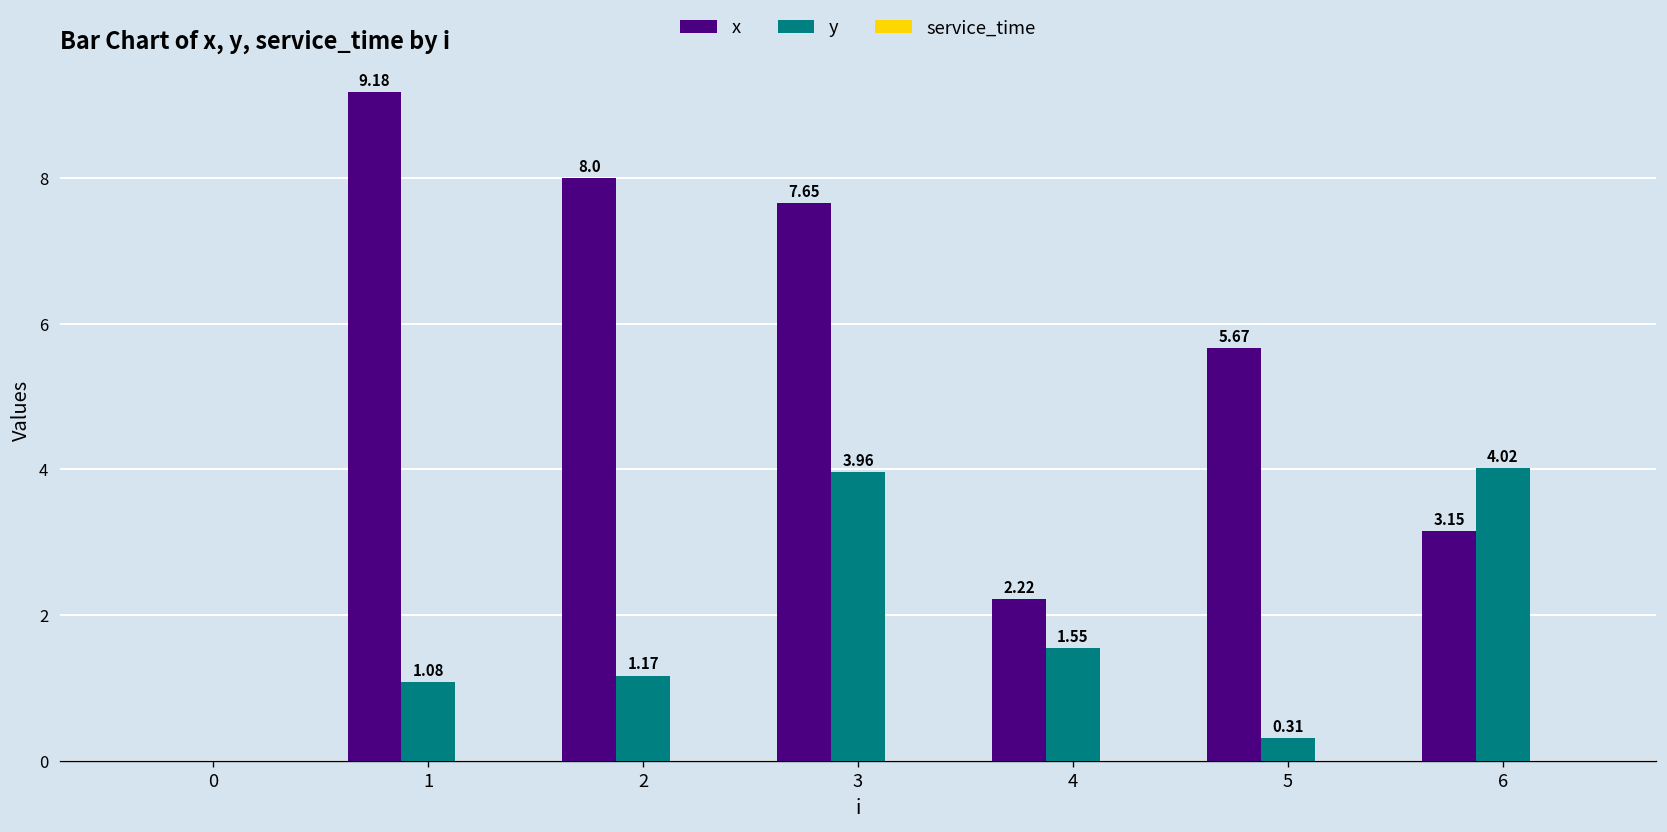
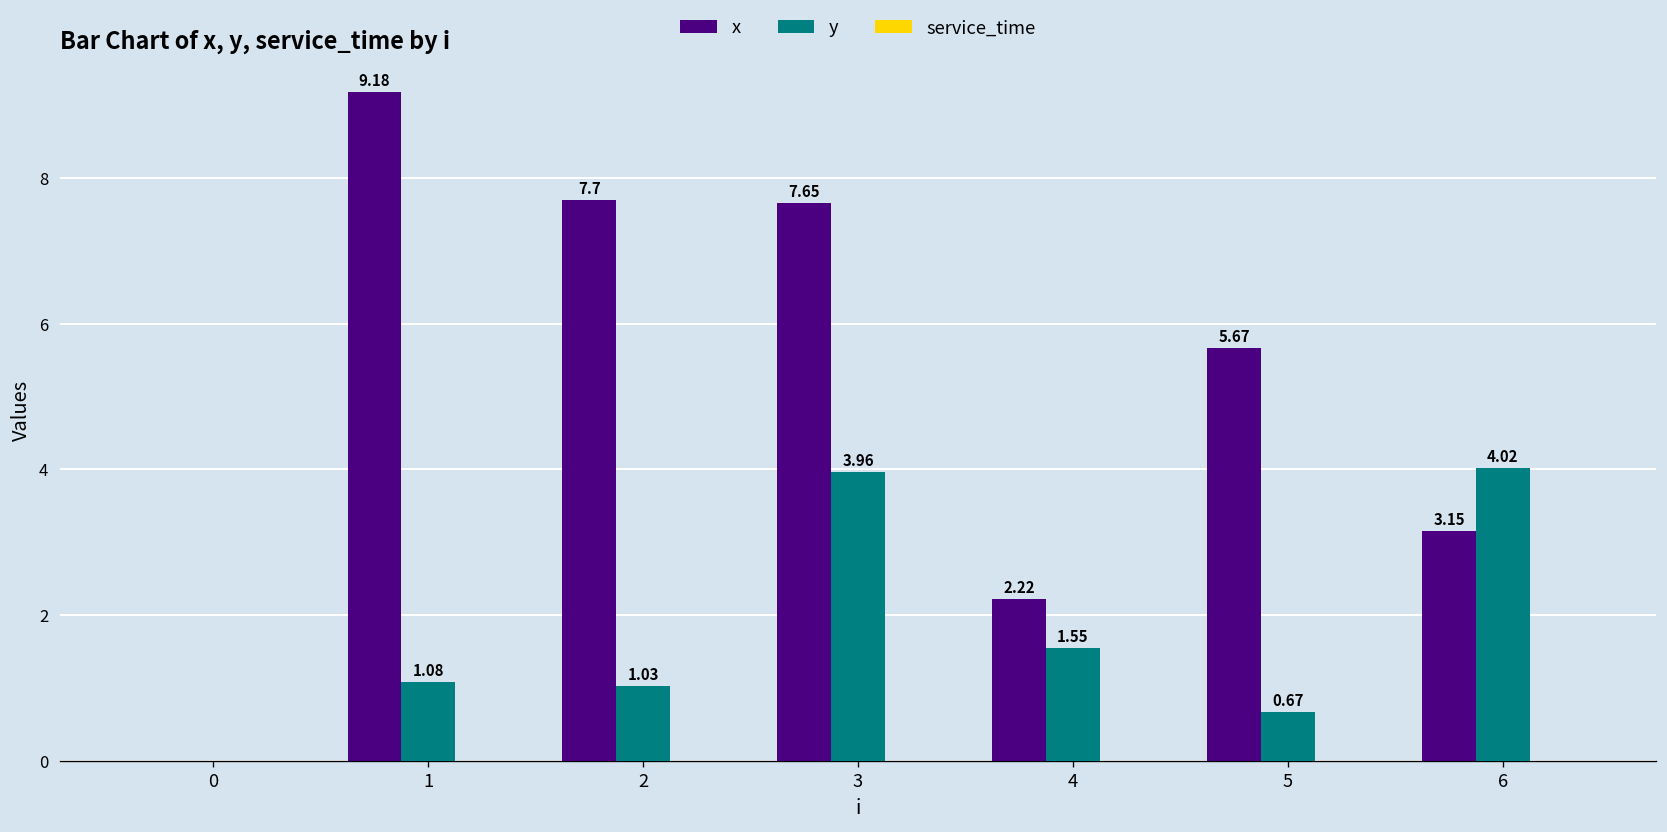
x, 2: 8.0 -> 7.7
y, 2: 1.17 -> 1.03
y, 5: 0.31 -> 0.67
